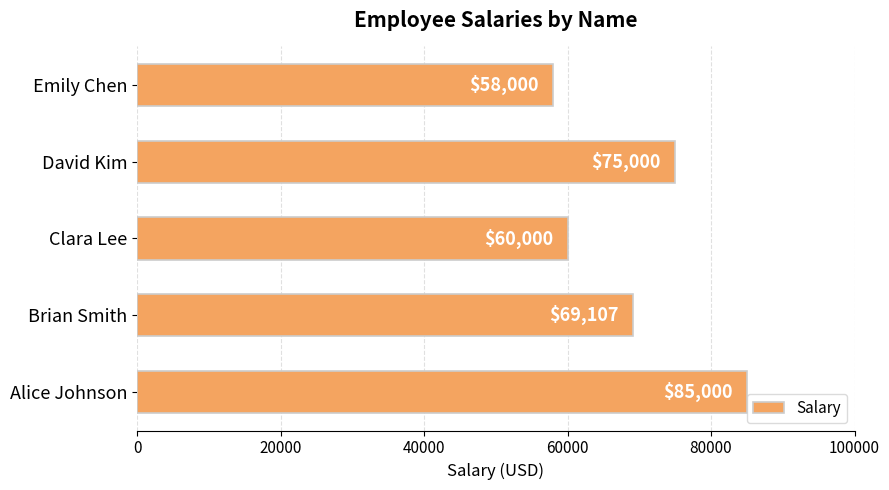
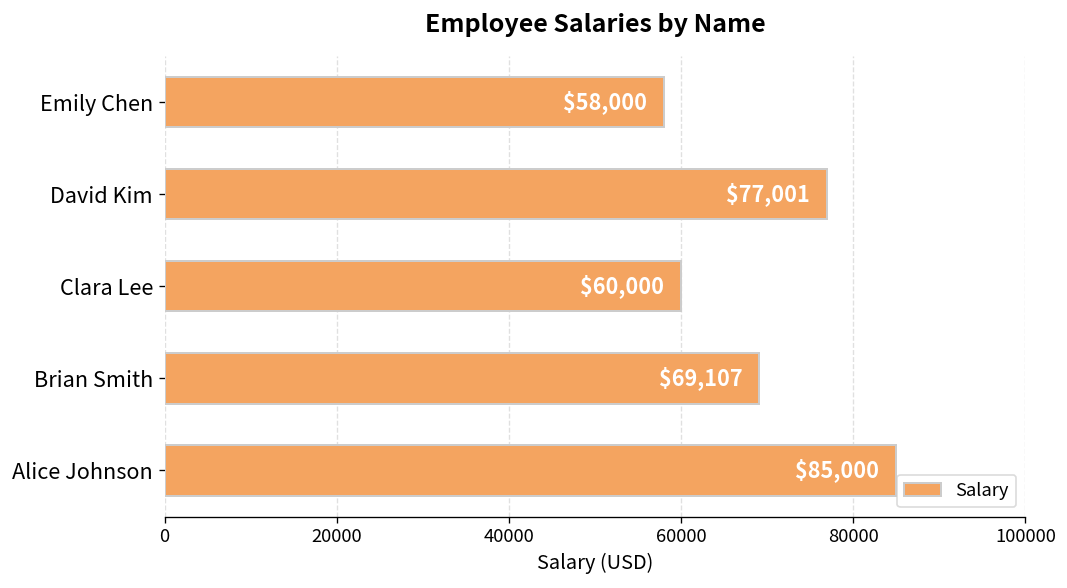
David Kim: $75,000 -> $77,001
